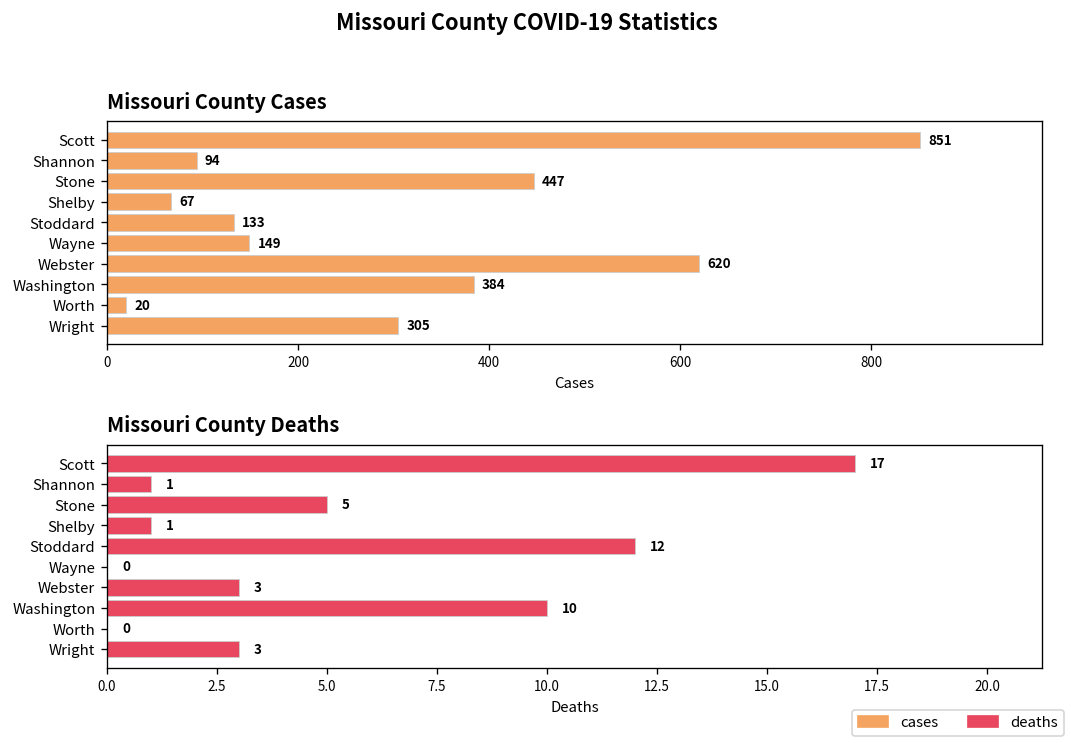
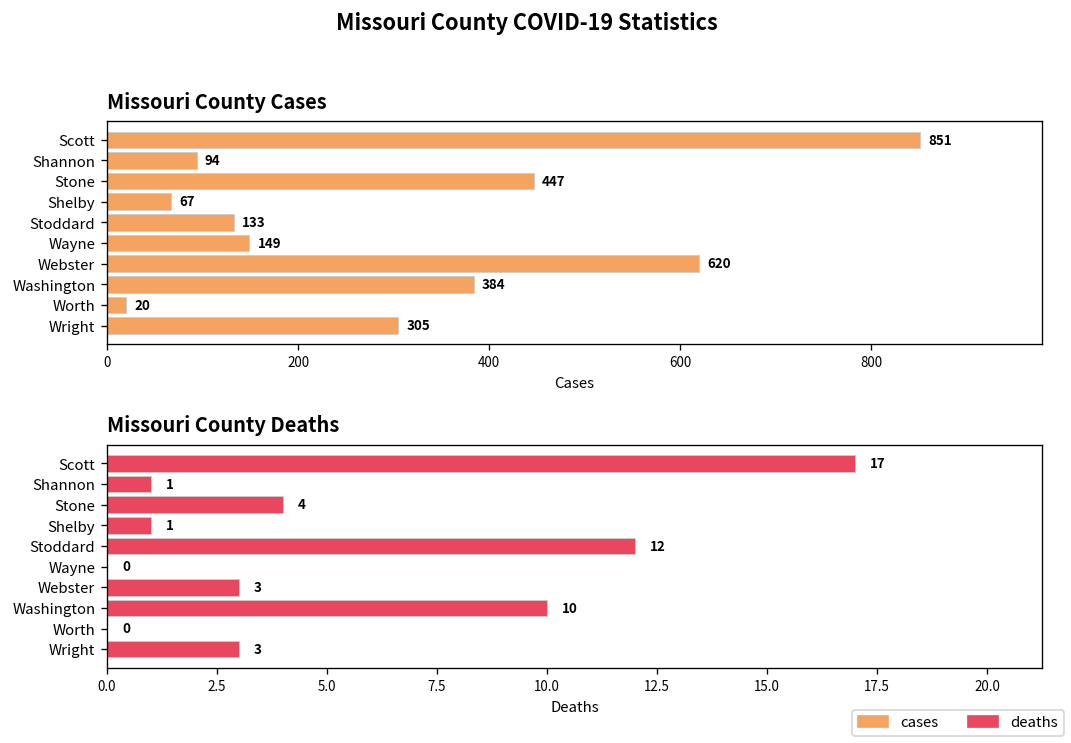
Missouri County Deaths, Stone: 5 -> 4
